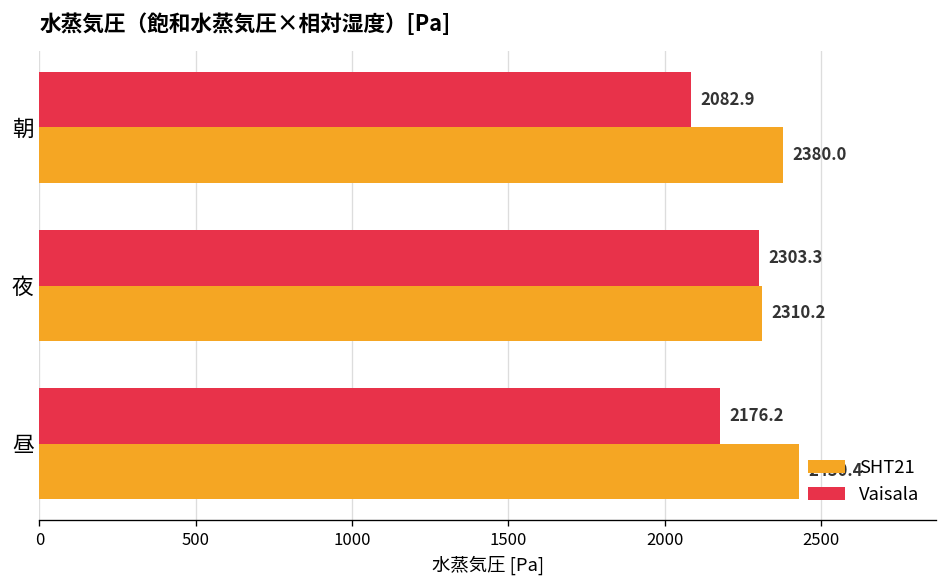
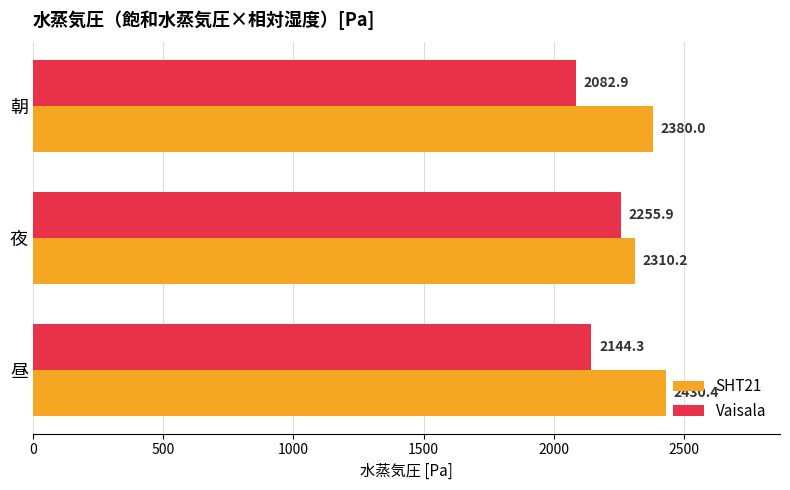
Vaisala, 夜: 2303.3 -> 2255.9
Vaisala, 昼: 2176.2 -> 2144.3
